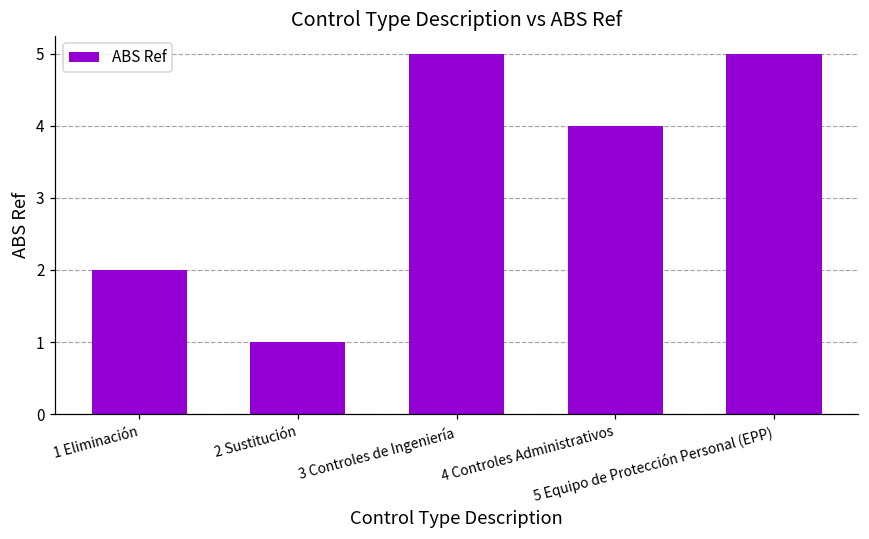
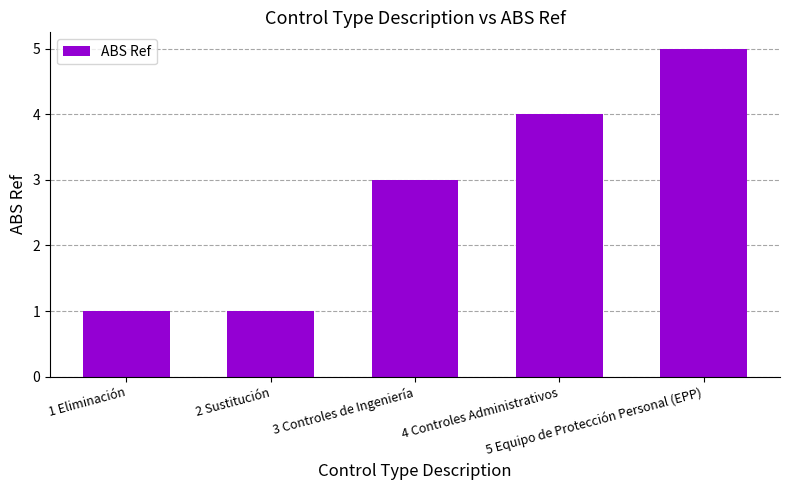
1 Eliminación: 2 -> 1
3 Controles de Ingeniería: 5 -> 3
